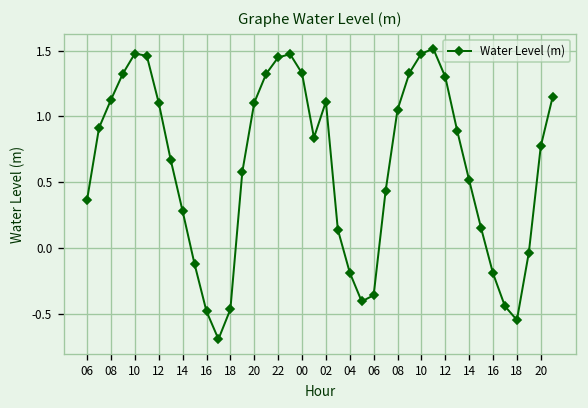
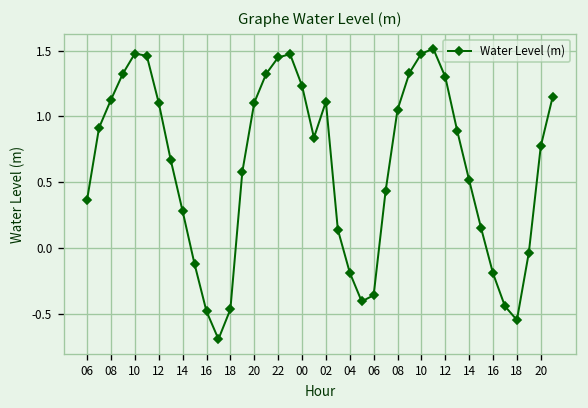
00: 1.33 -> 1.23
